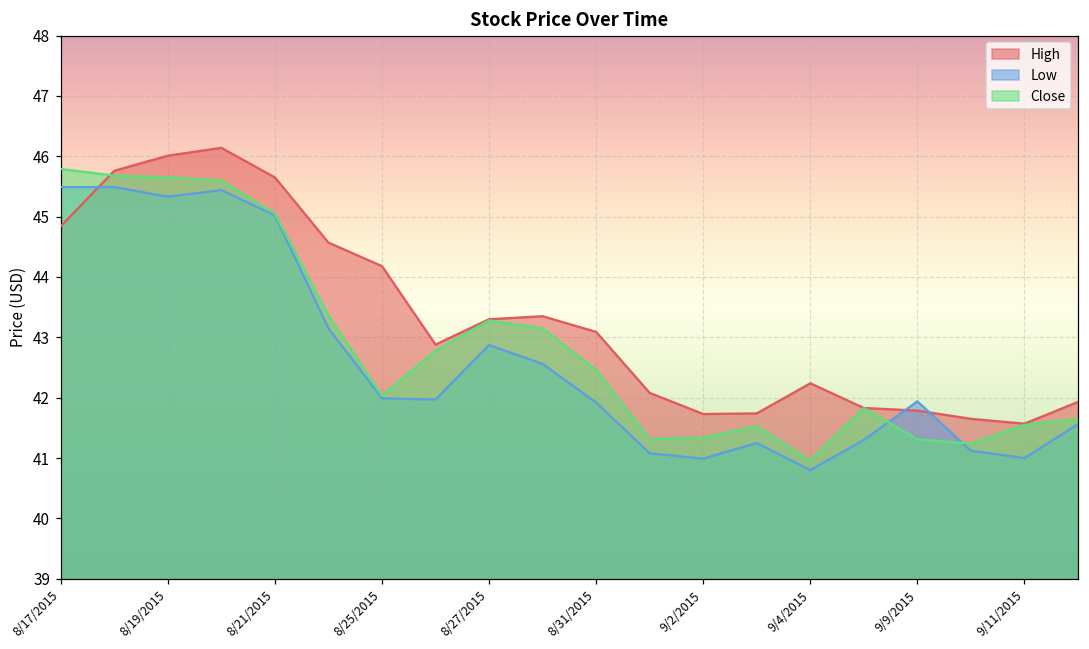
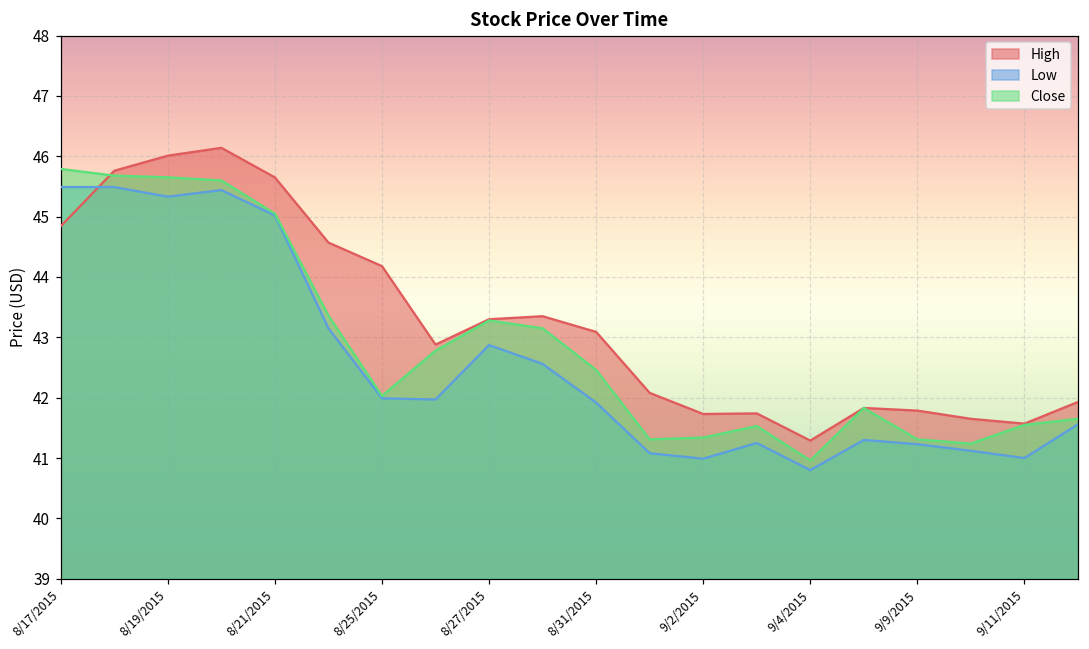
High, 9/4/2015: 42.2 -> 41.3
Low, 9/9/2015: 41.9 -> 41.2
